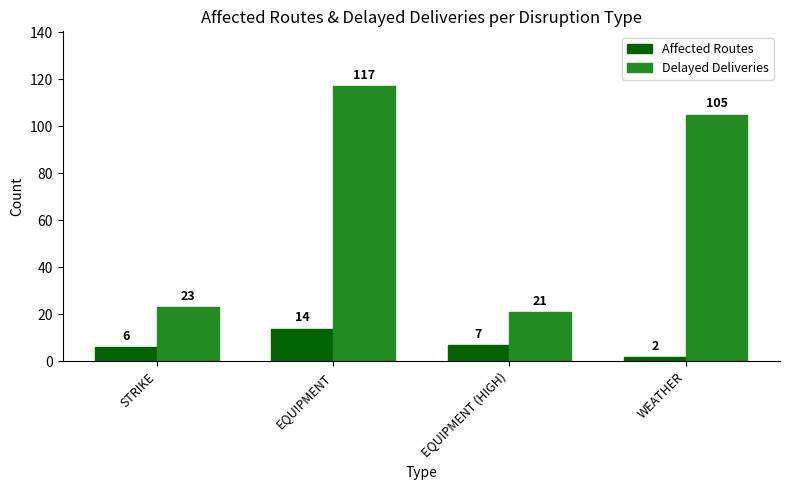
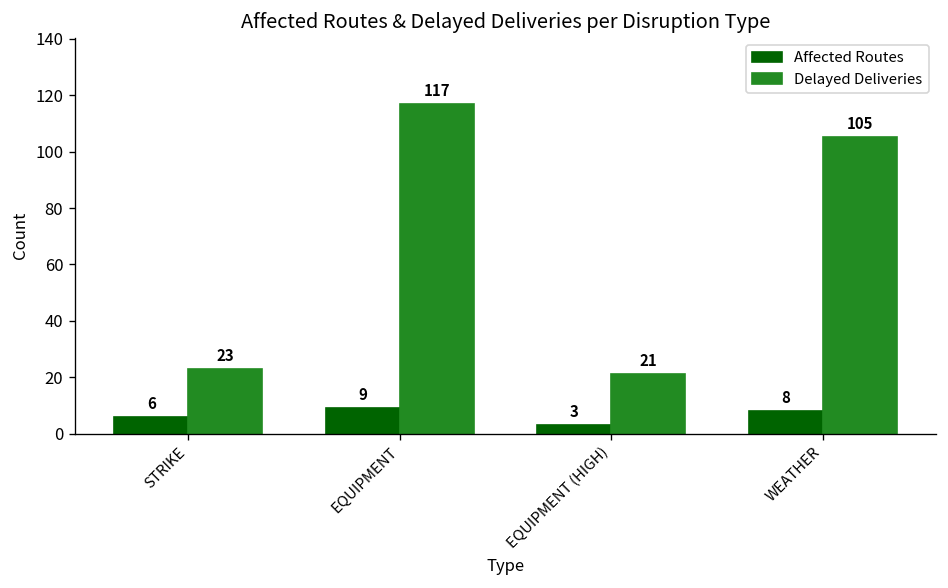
Affected Routes, EQUIPMENT: 14 -> 9
Affected Routes, EQUIPMENT (HIGH): 7 -> 3
Affected Routes, WEATHER: 2 -> 8
